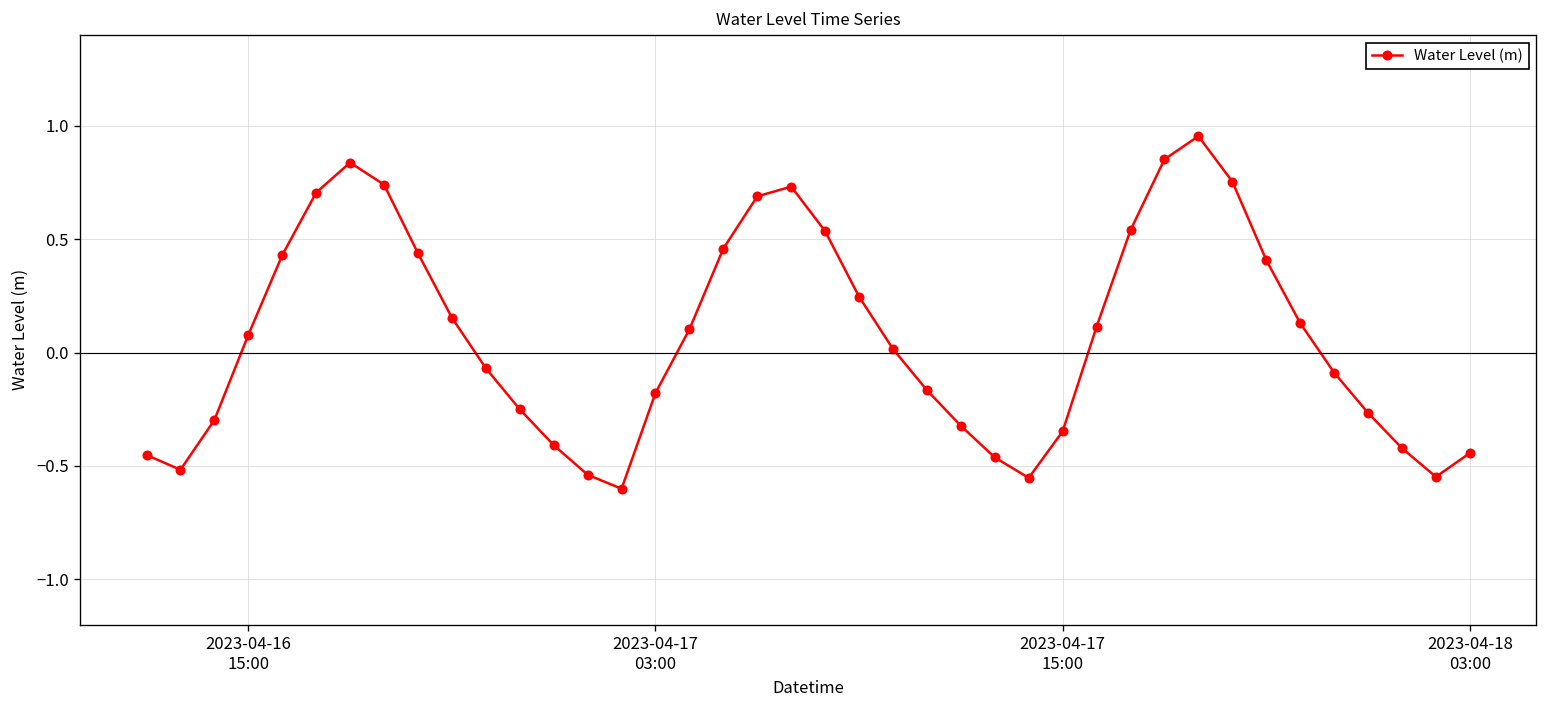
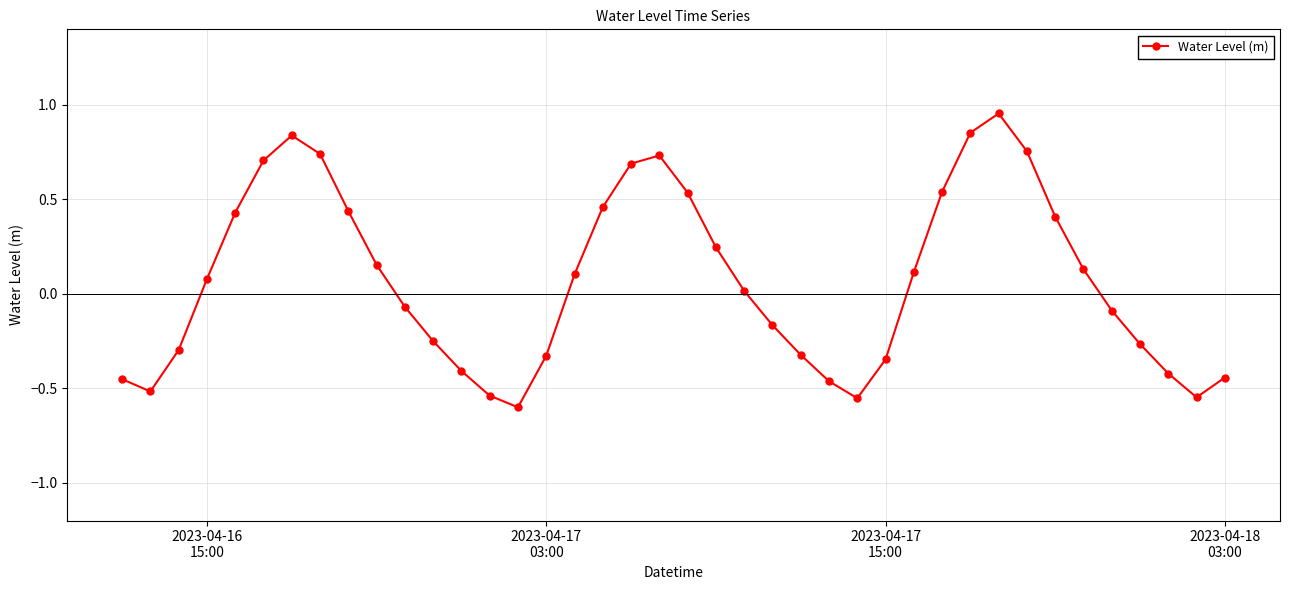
2023-04-17 03:00: -0.18 -> -0.33
